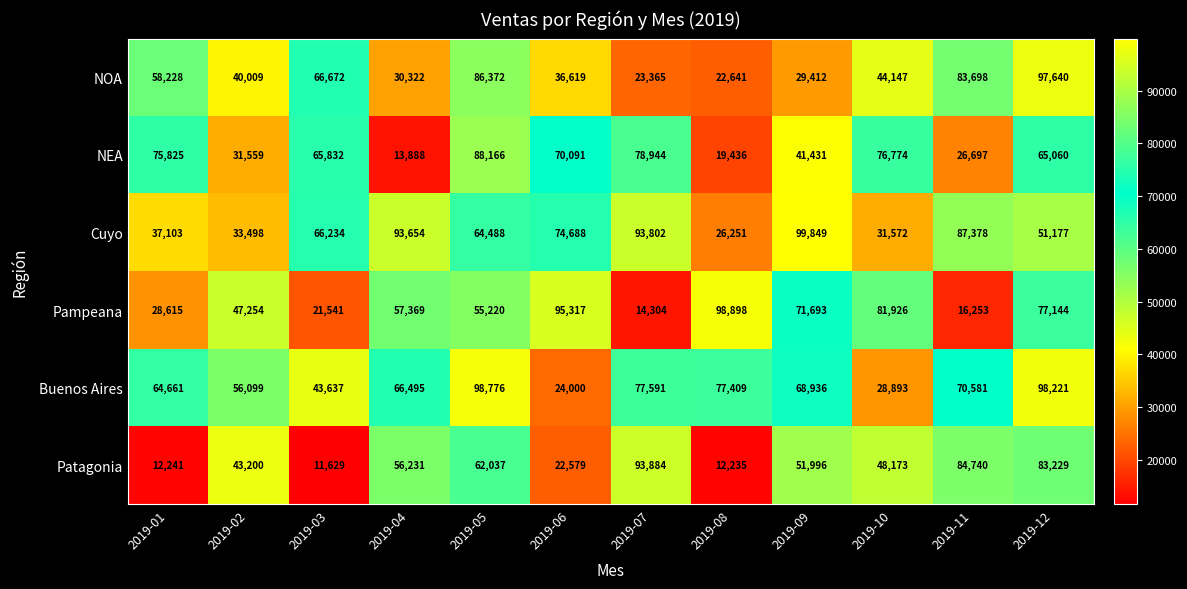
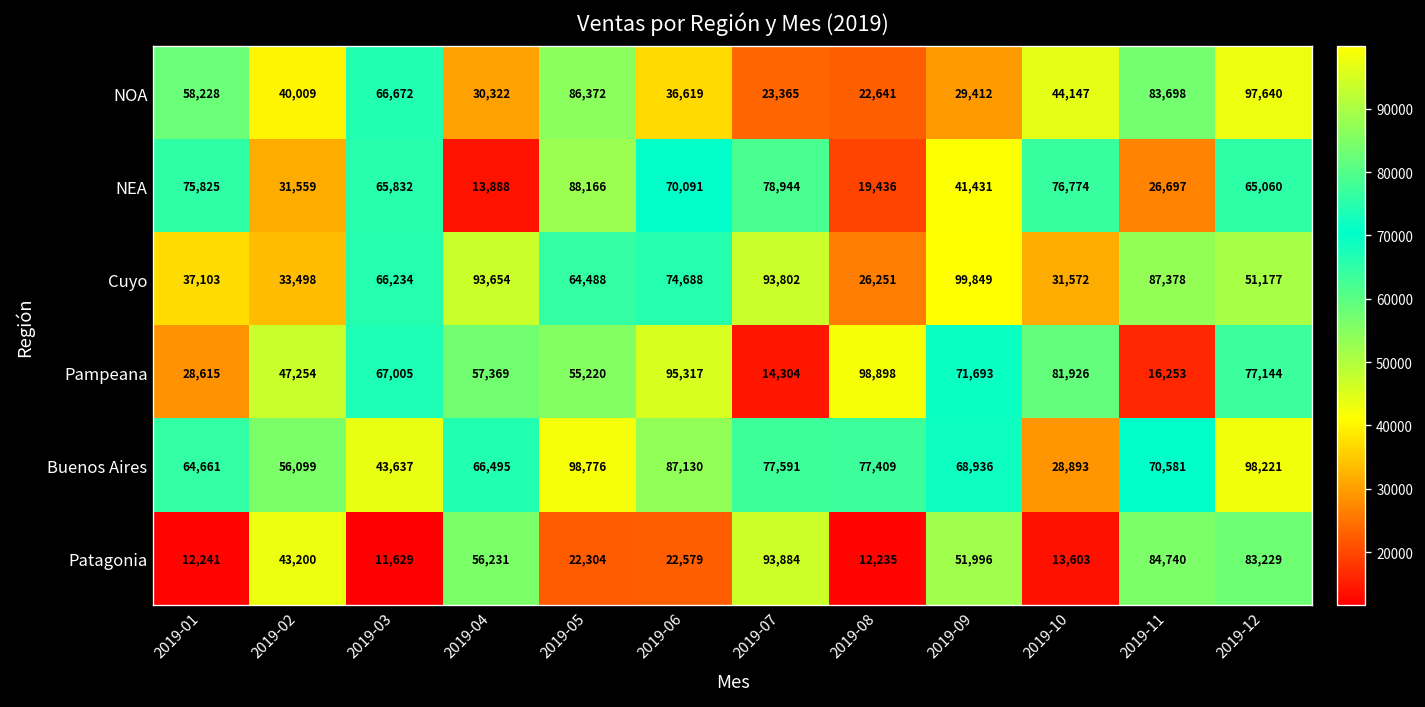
Pampeana, 2019-03: 21,541 -> 67,005
Buenos Aires, 2019-06: 24,000 -> 87,130
Patagonia, 2019-05: 62,037 -> 22,304
Patagonia, 2019-10: 48,173 -> 13,603
